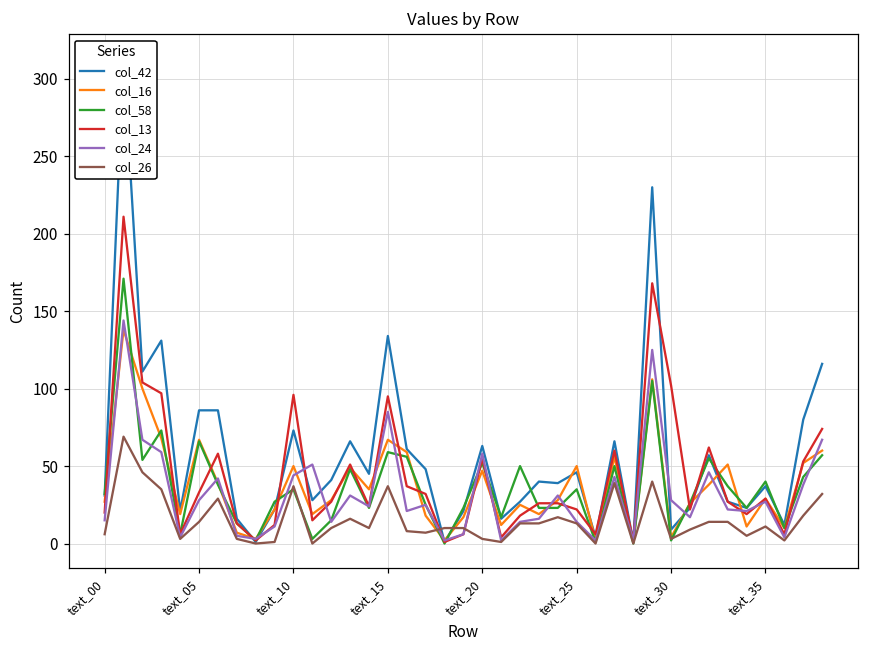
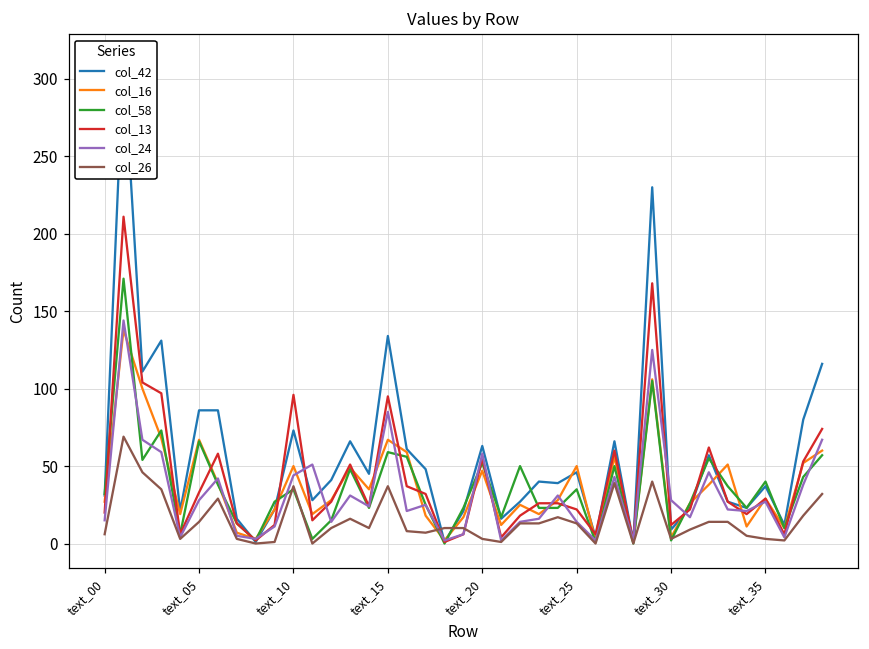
col_13, text_30: 102 -> 12
col_26, text_35: 11 -> 3
